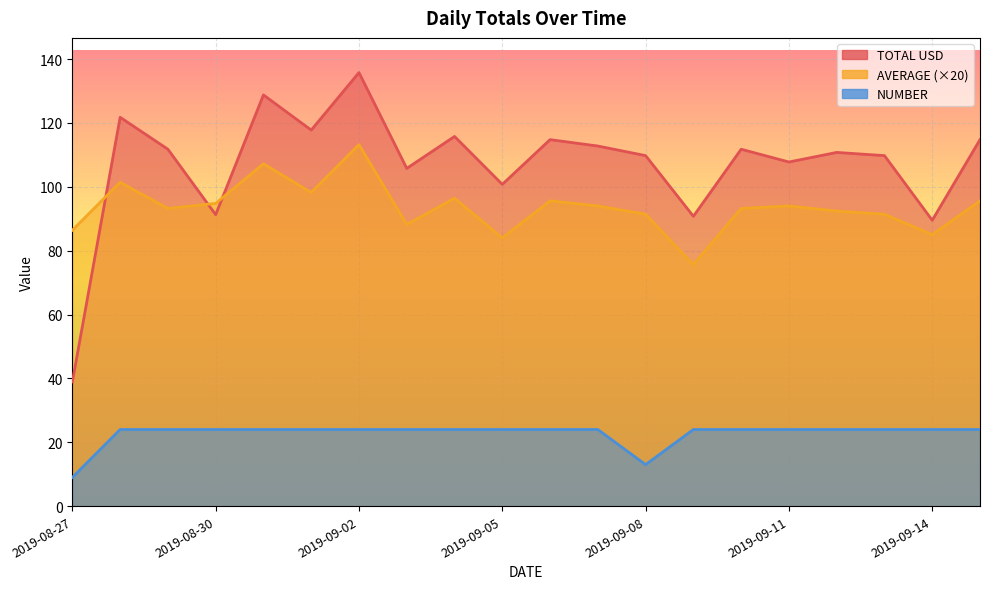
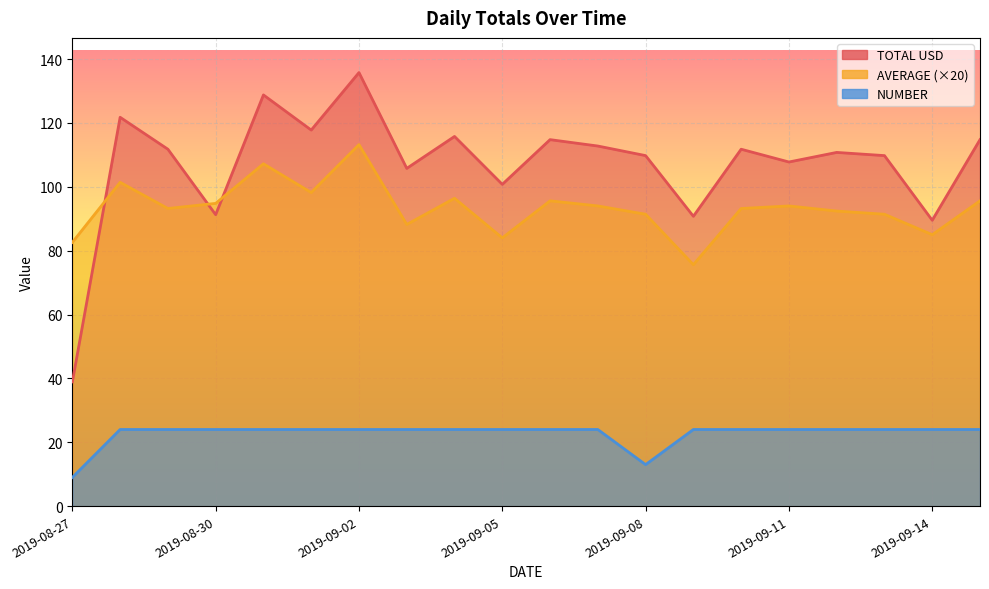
AVERAGE (×20), 2019-08-27: 86 -> 83
